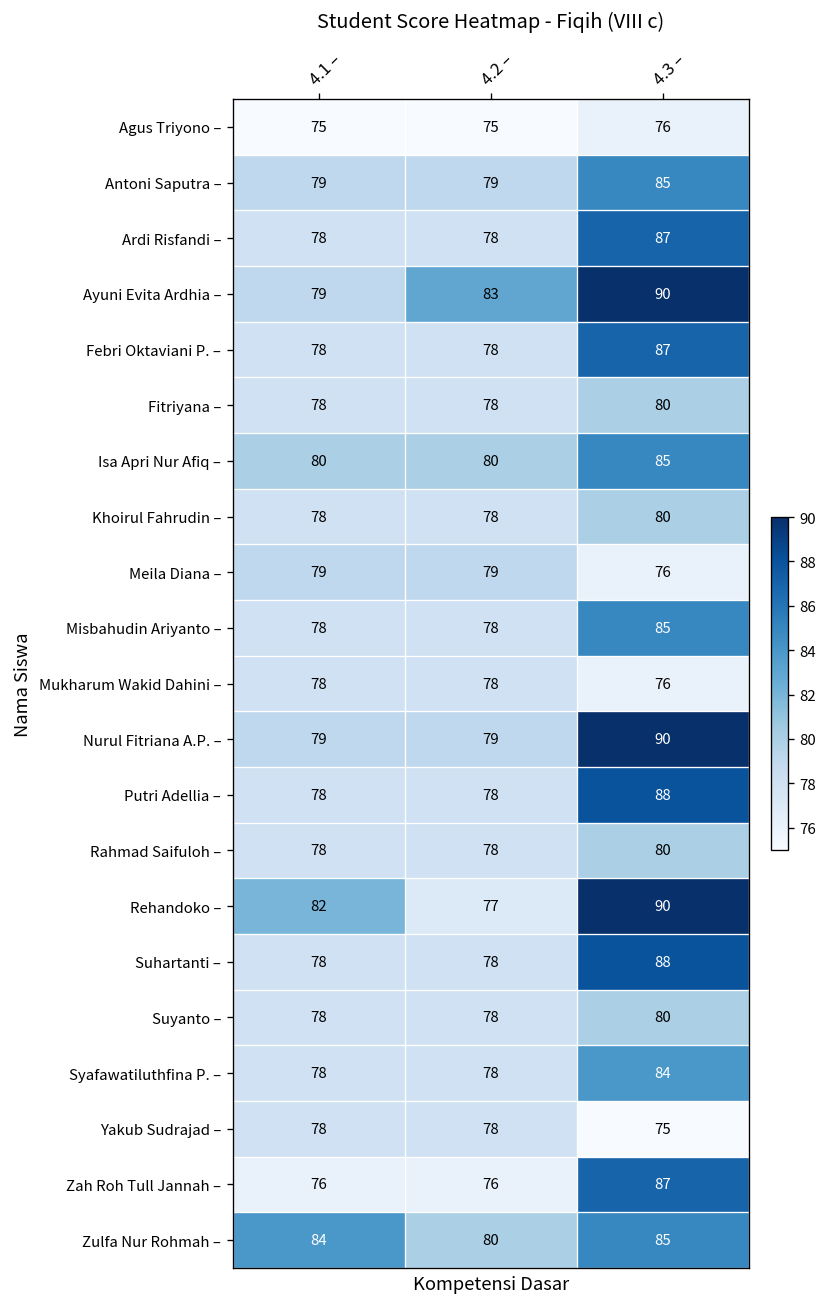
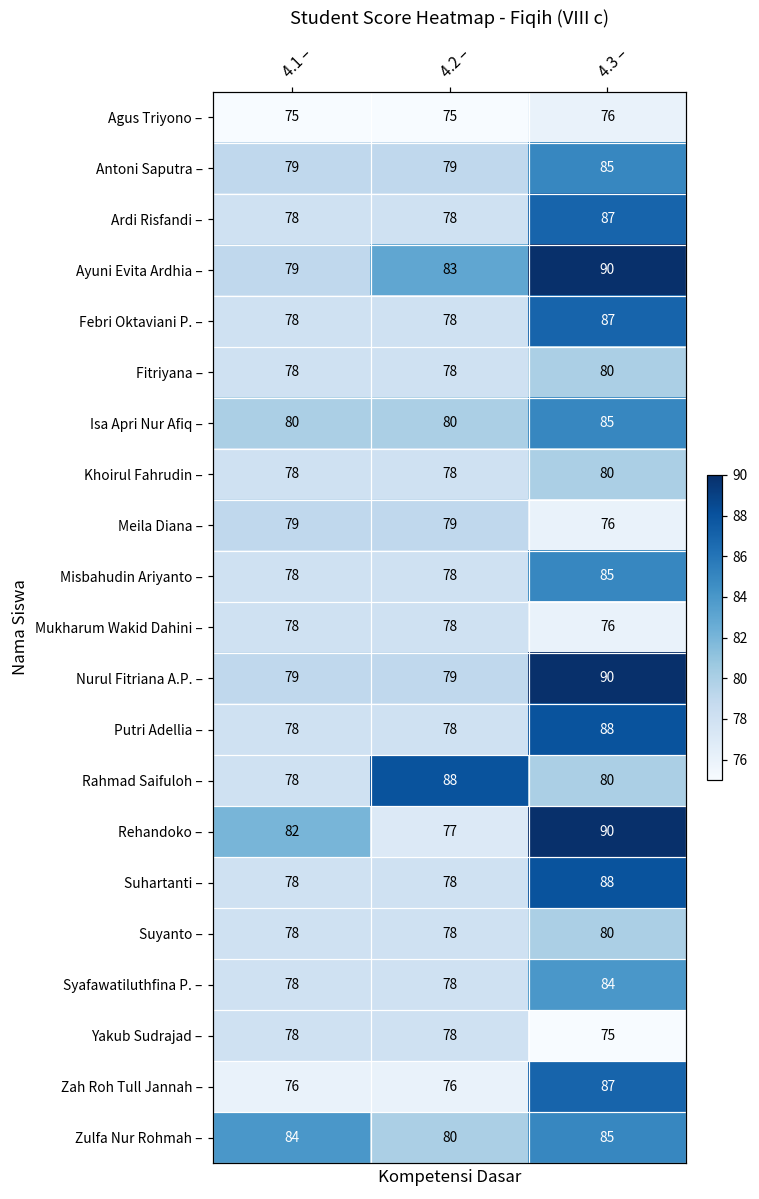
Rahmad Saifuloh –, 4.2 –: 78 -> 88
